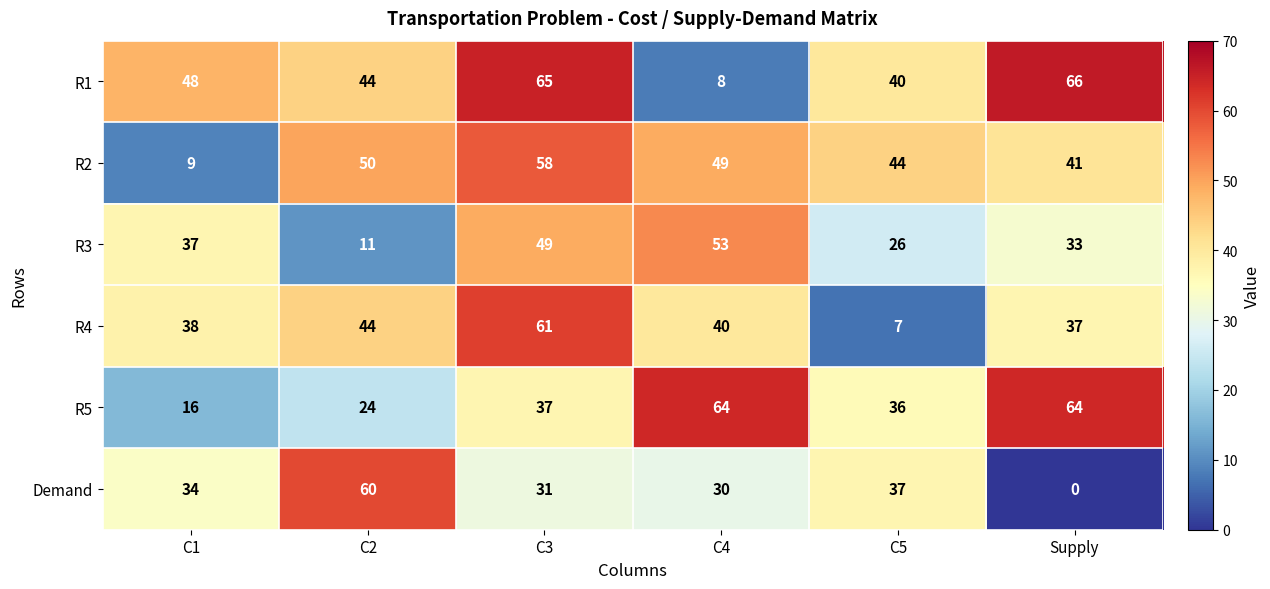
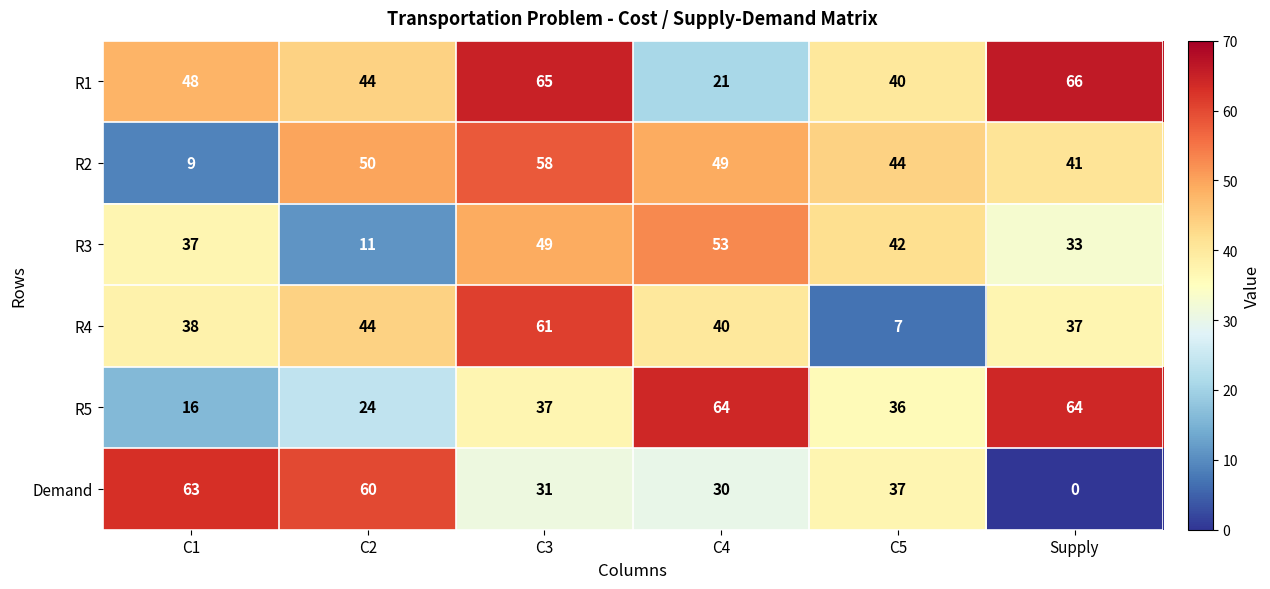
R1, C4: 8 -> 21
R3, C5: 26 -> 42
Demand, C1: 34 -> 63
